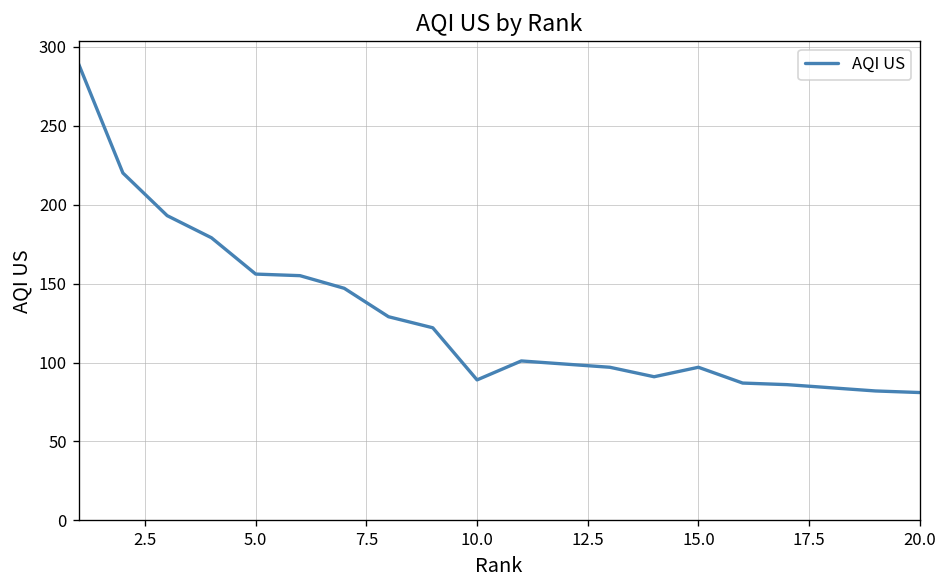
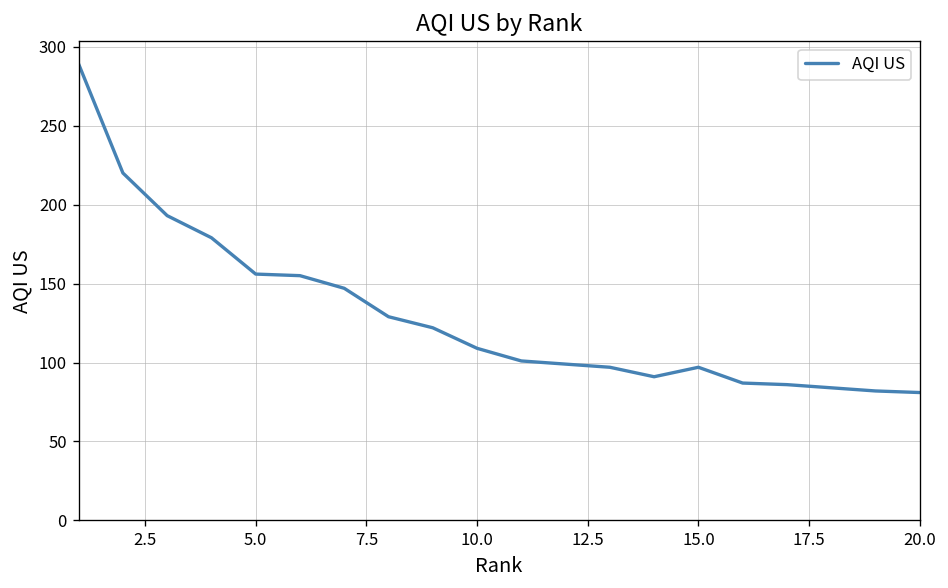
10.0: 89 -> 109
